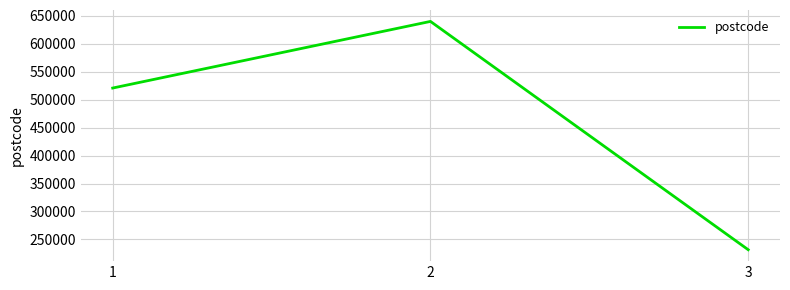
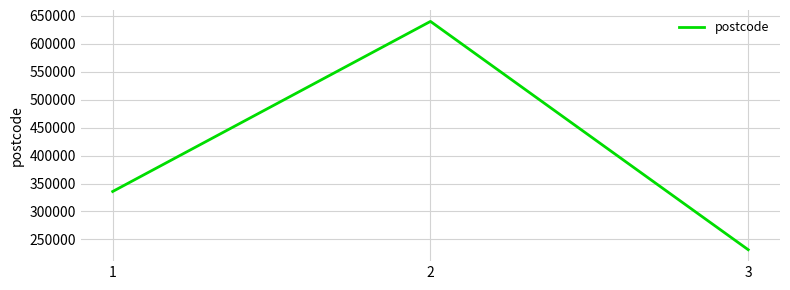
1: 520000 -> 340000
